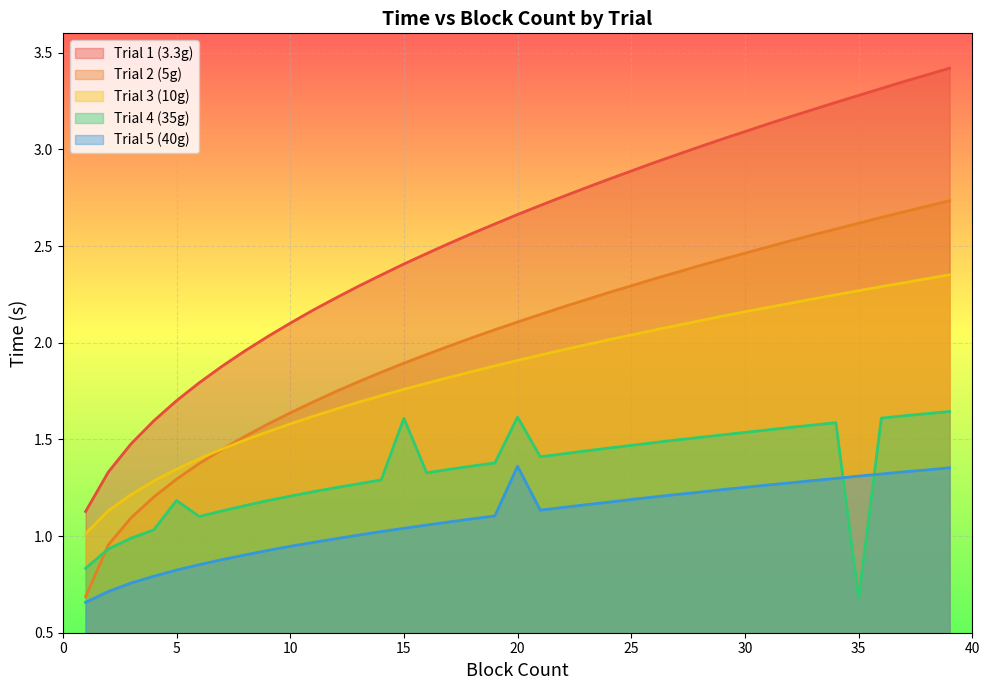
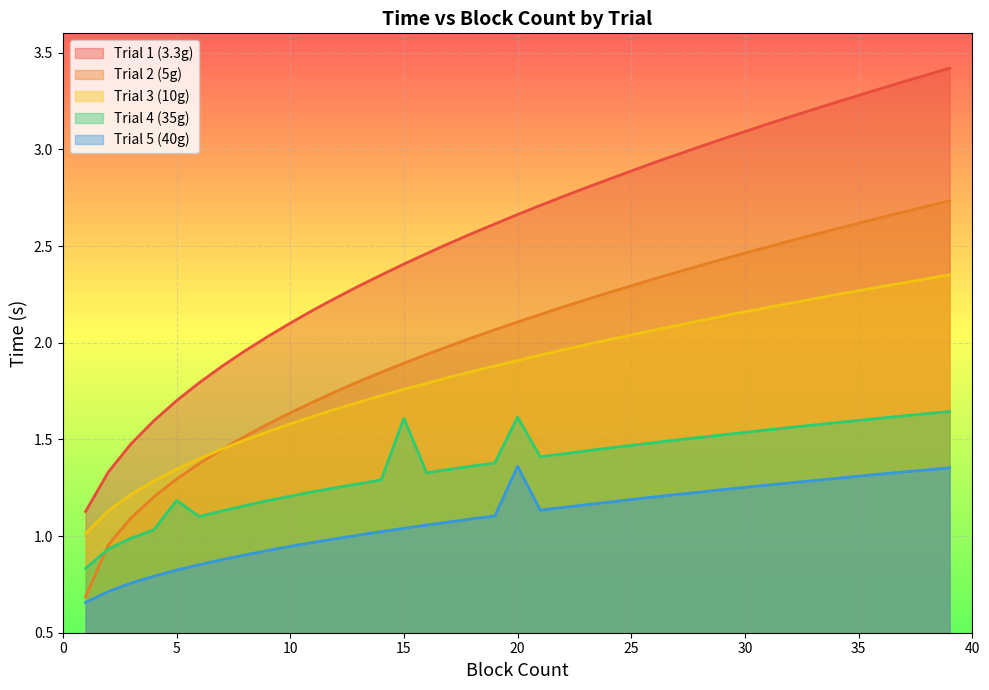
Trial 4 (35g), 35: 0.68 -> 1.60
